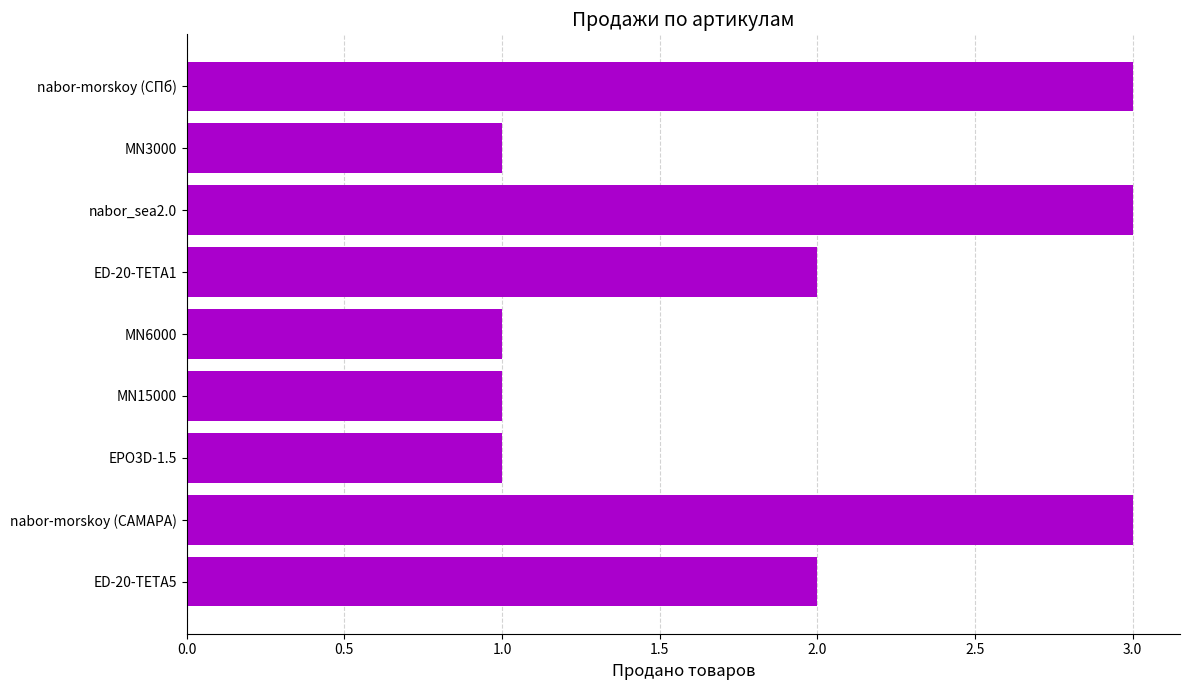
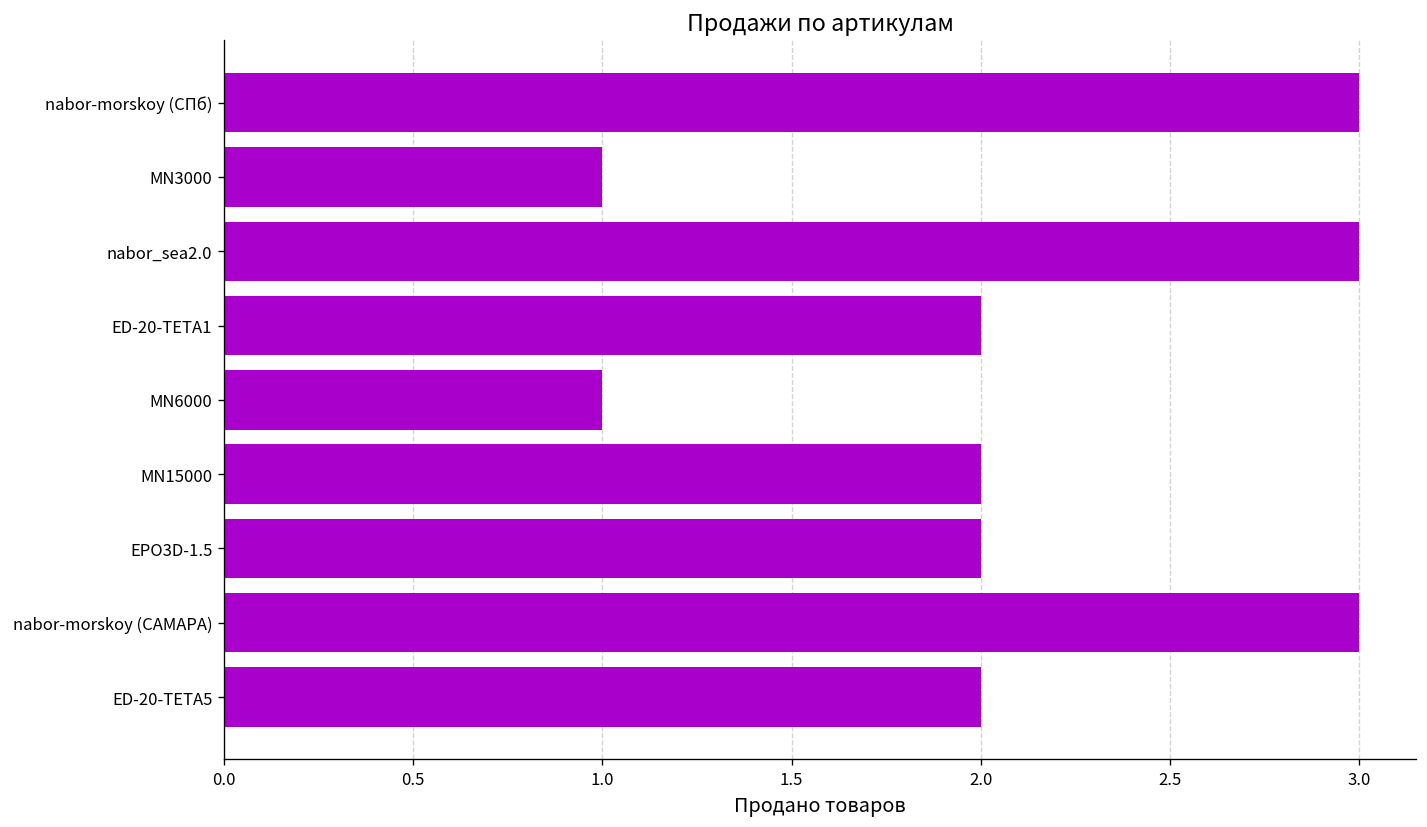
MN15000: 1 -> 2
EPO3D-1.5: 1 -> 2
